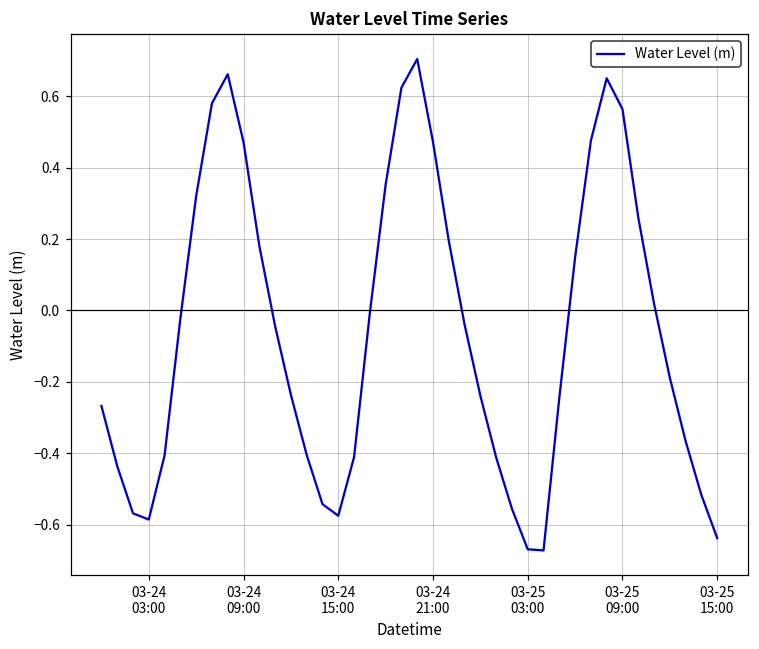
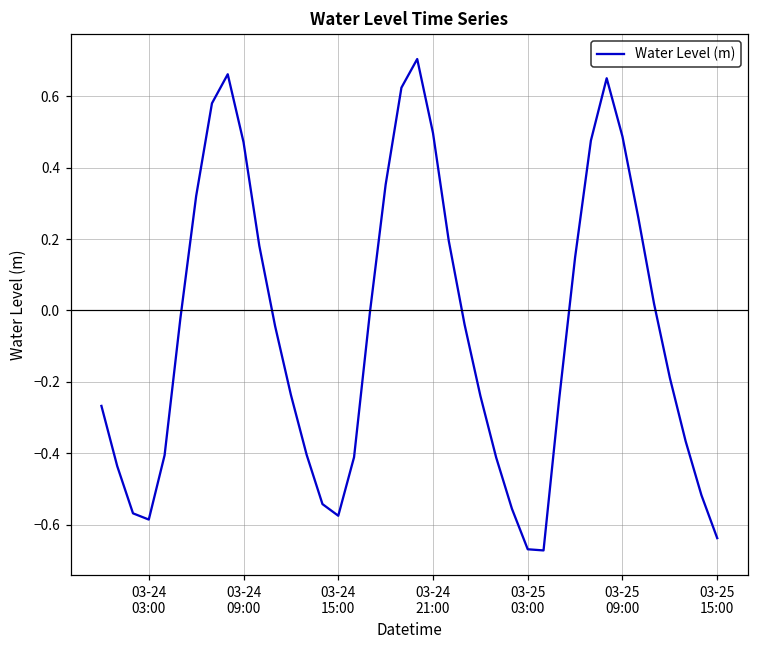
03-24 21:00: 0.47 -> 0.50
03-25 09:00: 0.56 -> 0.49
